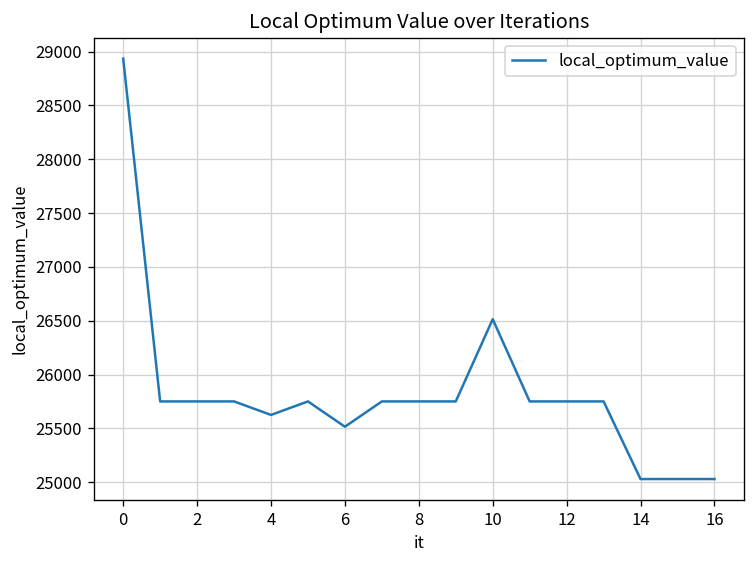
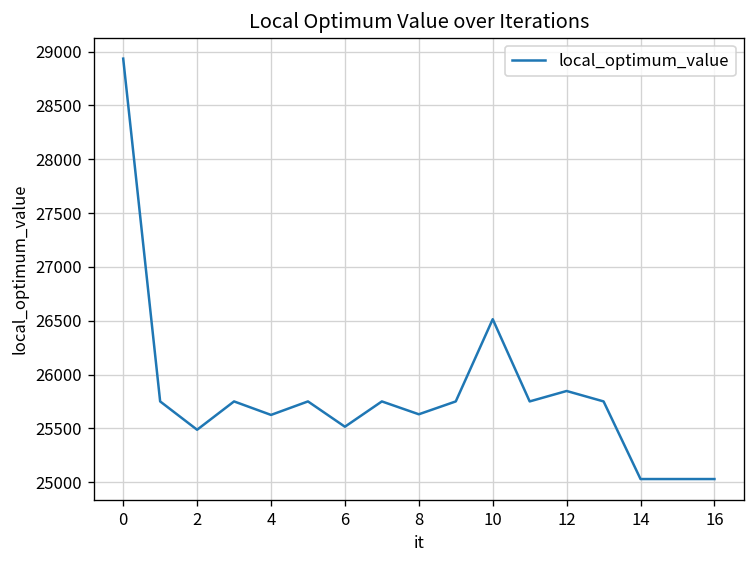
2: 25800 -> 25500
8: 25800 -> 25600
12: 25750 -> 25850
